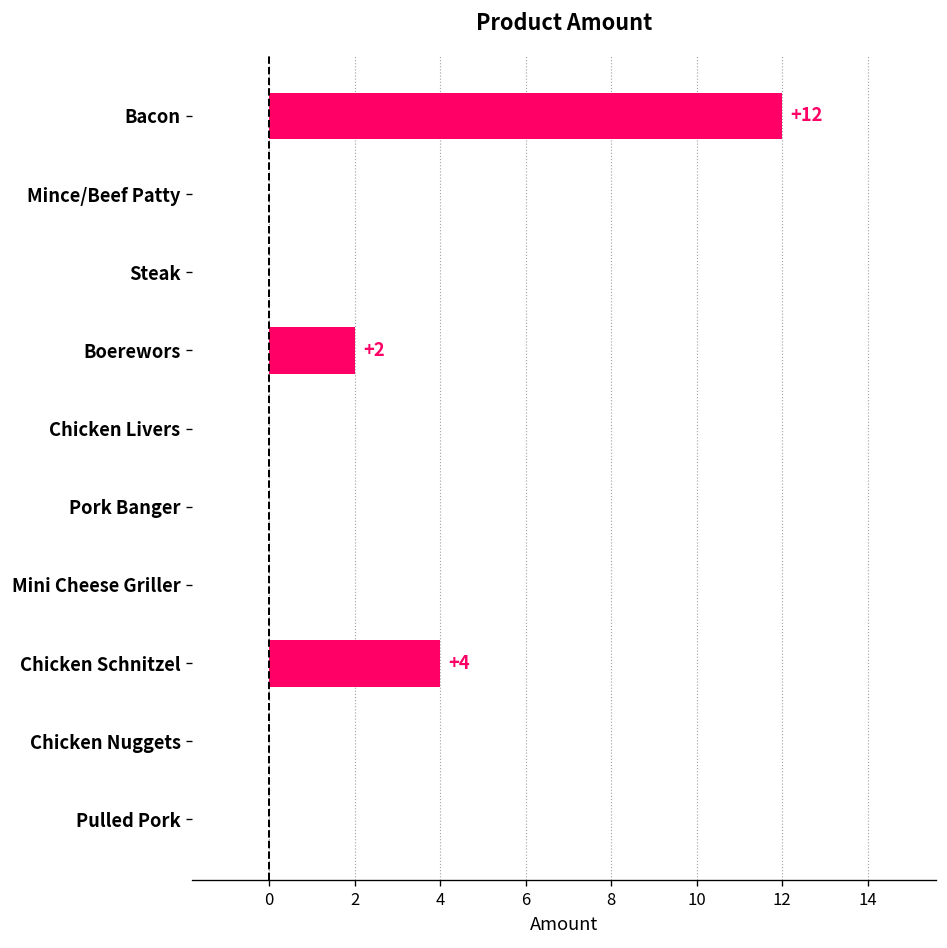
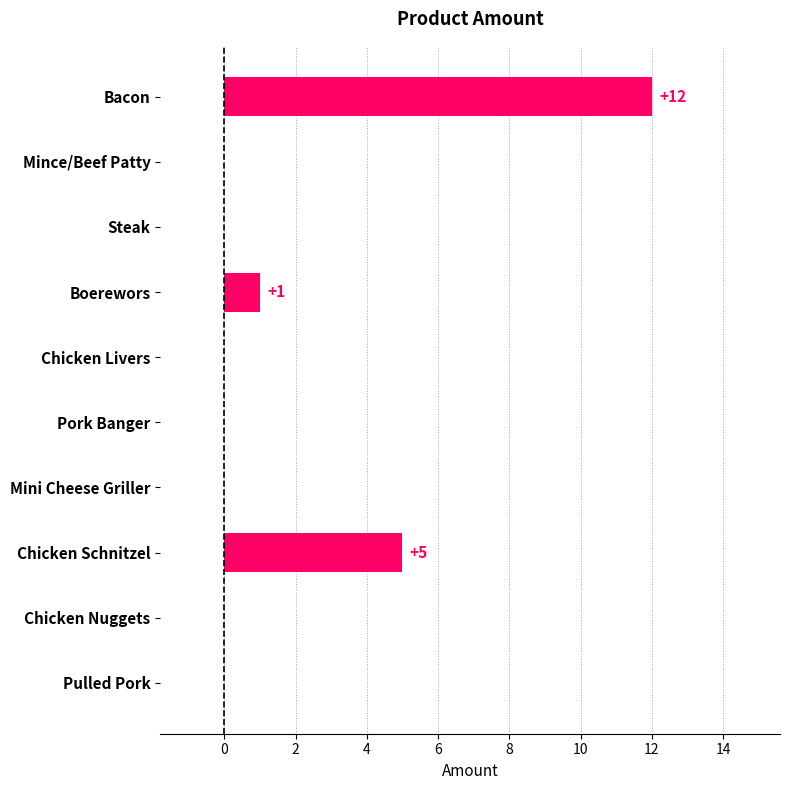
Boerewors: +2 -> +1
Chicken Schnitzel: +4 -> +5
